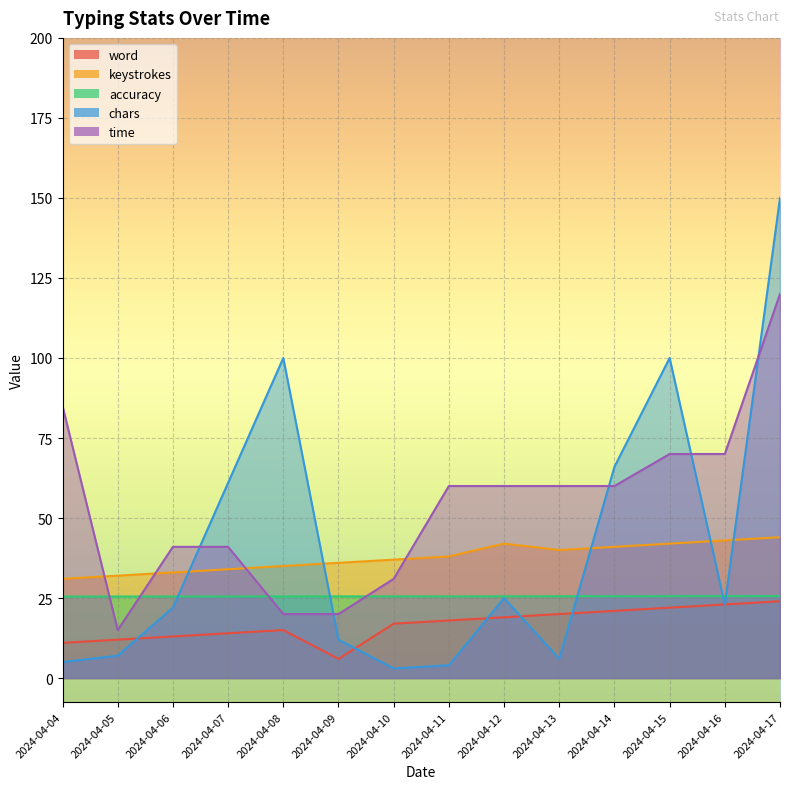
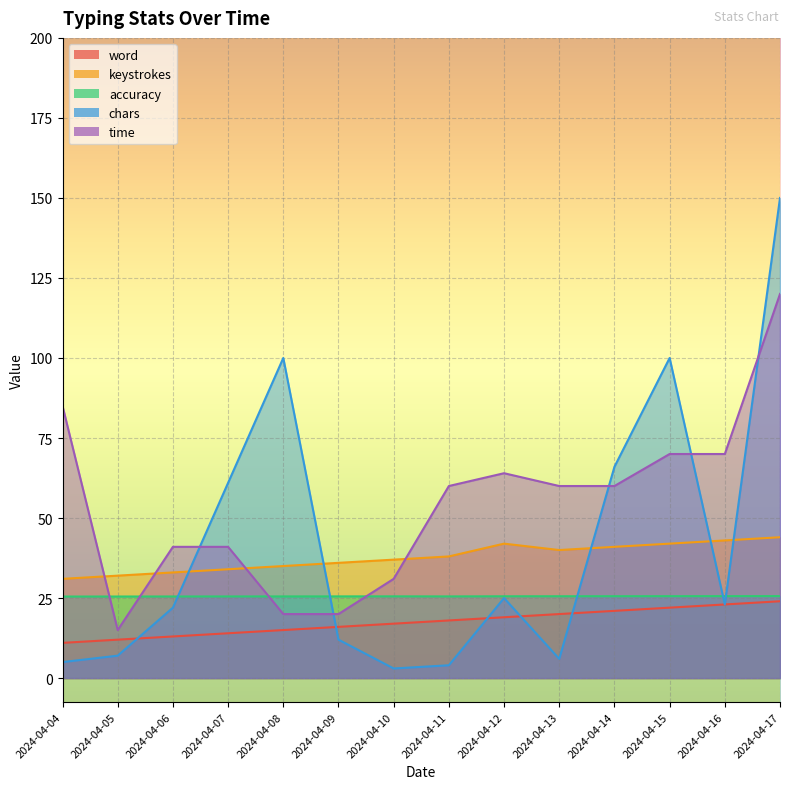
word, 2024-04-09: 6 -> 16
time, 2024-04-12: 60 -> 64
